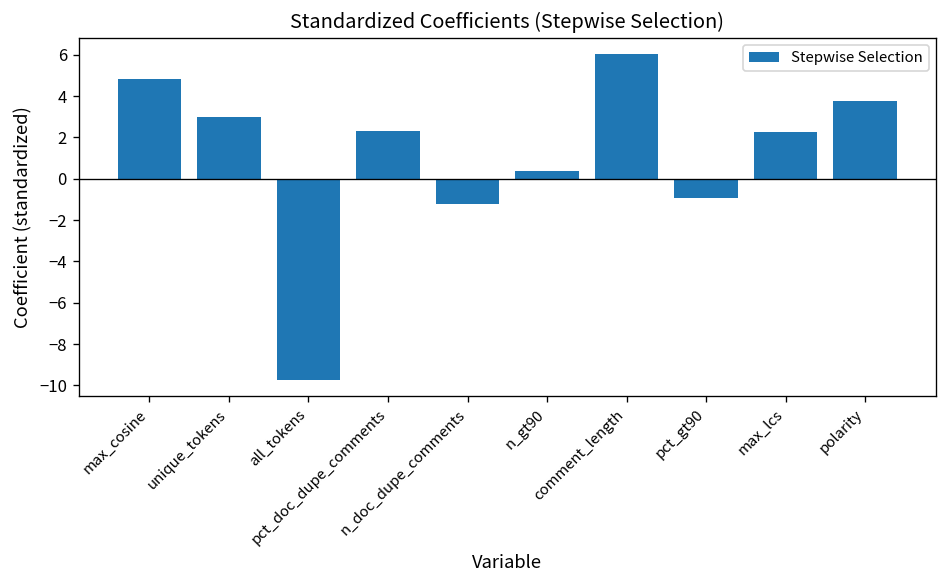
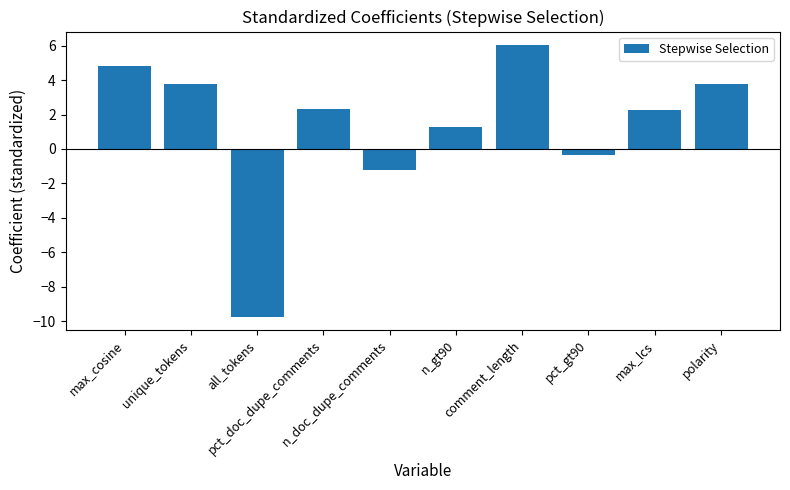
unique_tokens: 3.0 -> 3.8
n_gt90: 0.4 -> 1.3
pct_gt90: -0.9 -> -0.4
